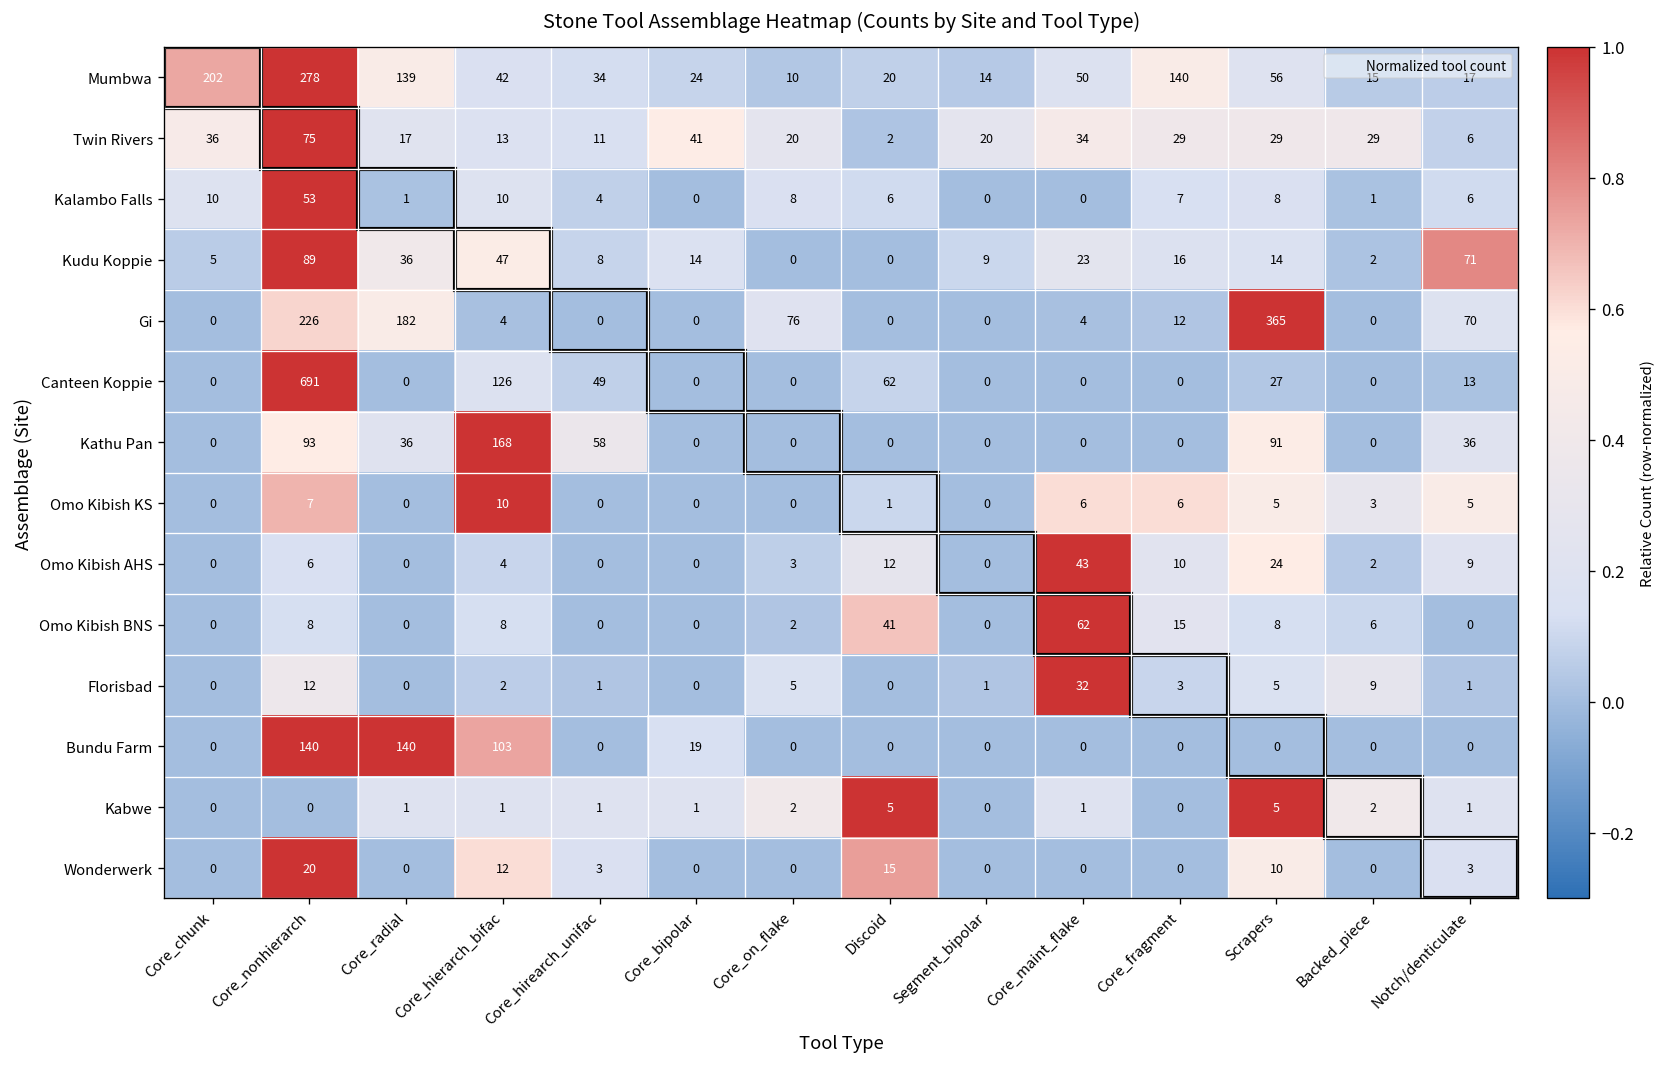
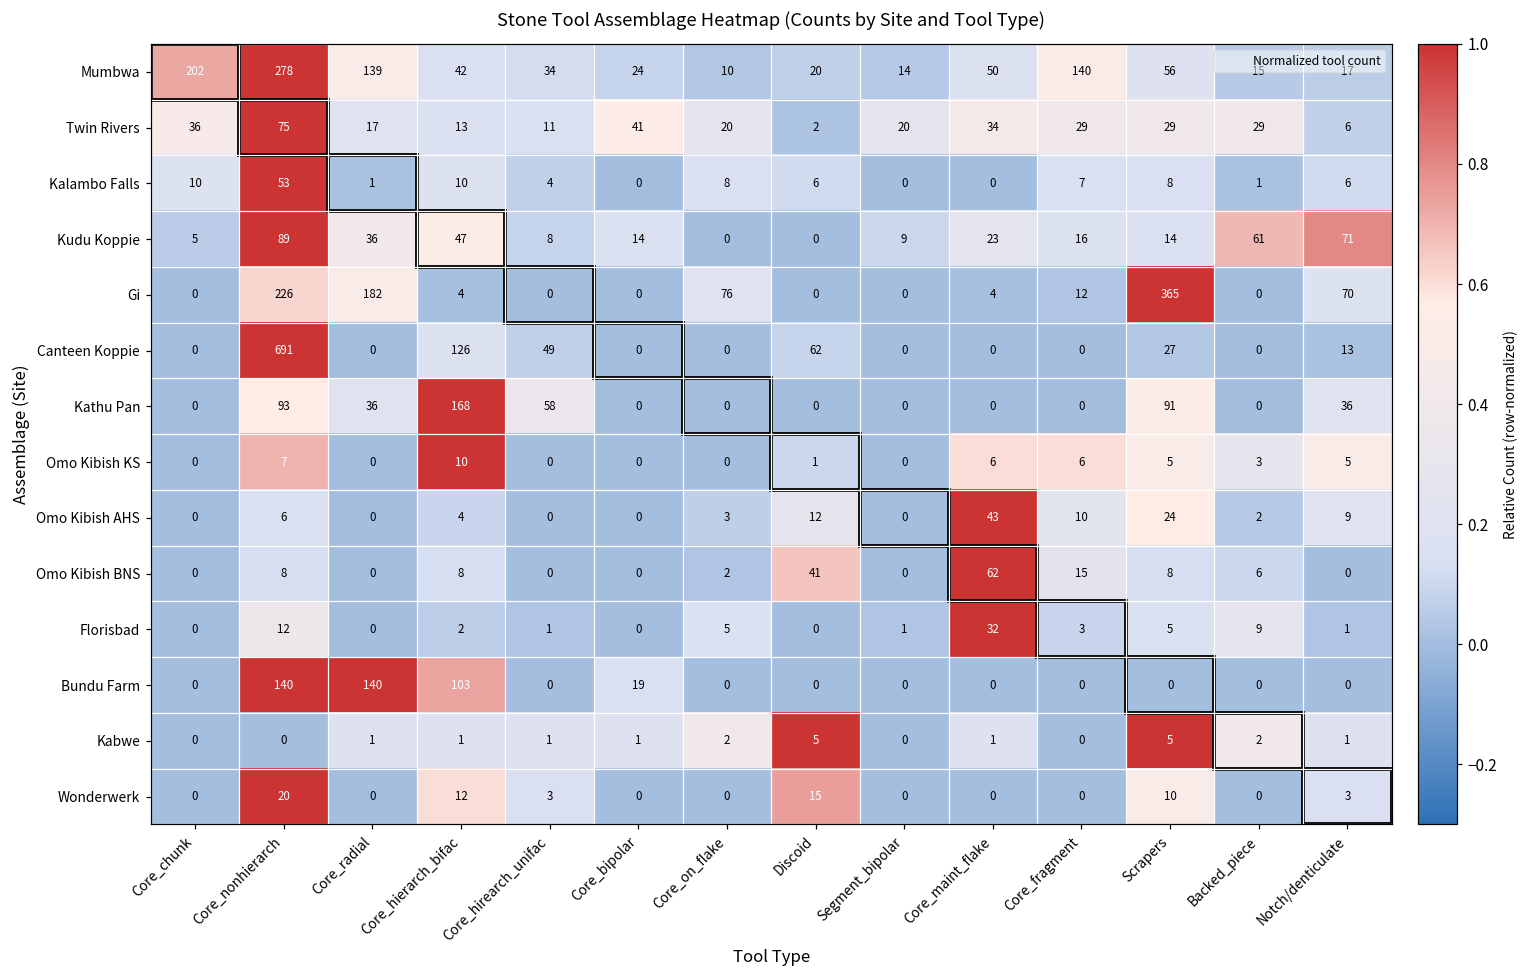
Kudu Koppie, Backed_piece: 2 -> 61
